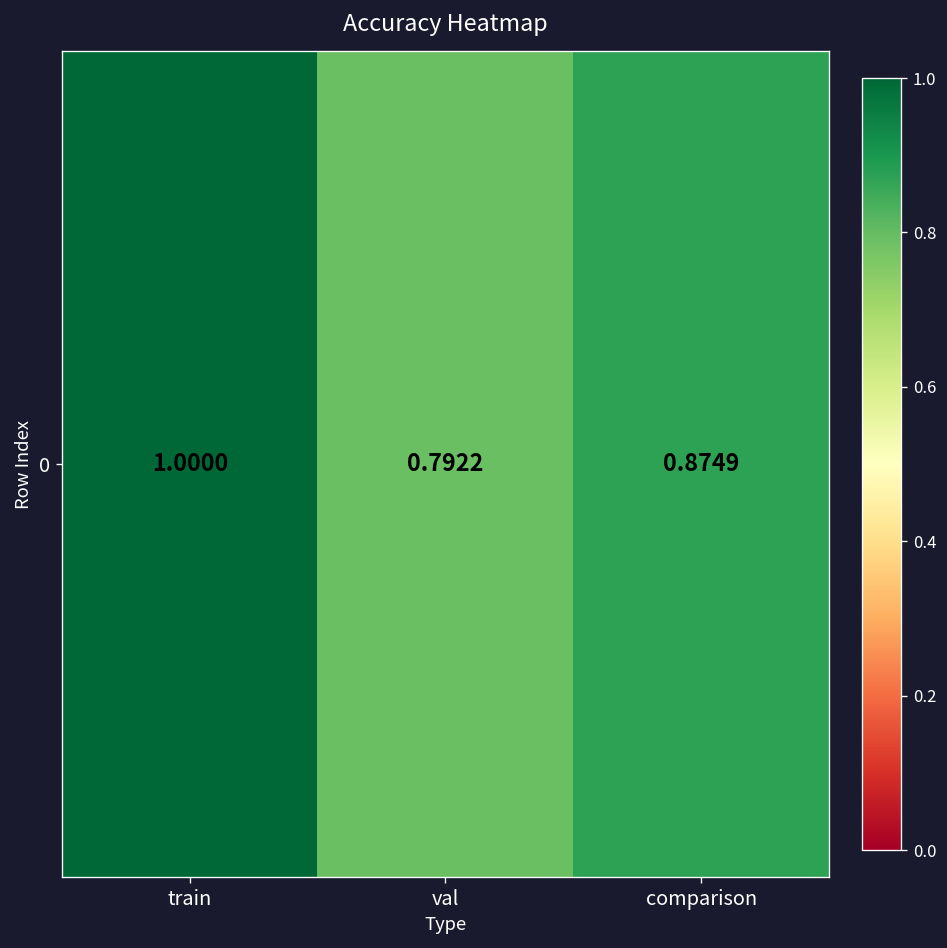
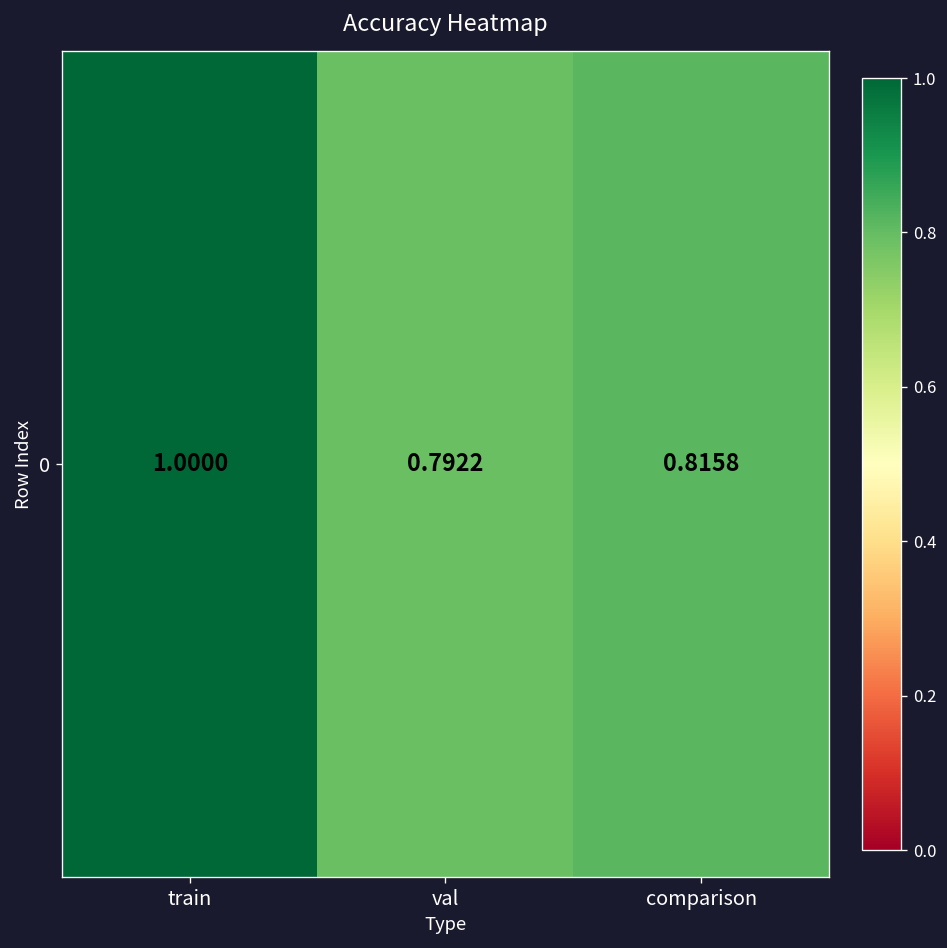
0, comparison: 0.8749 -> 0.8158
